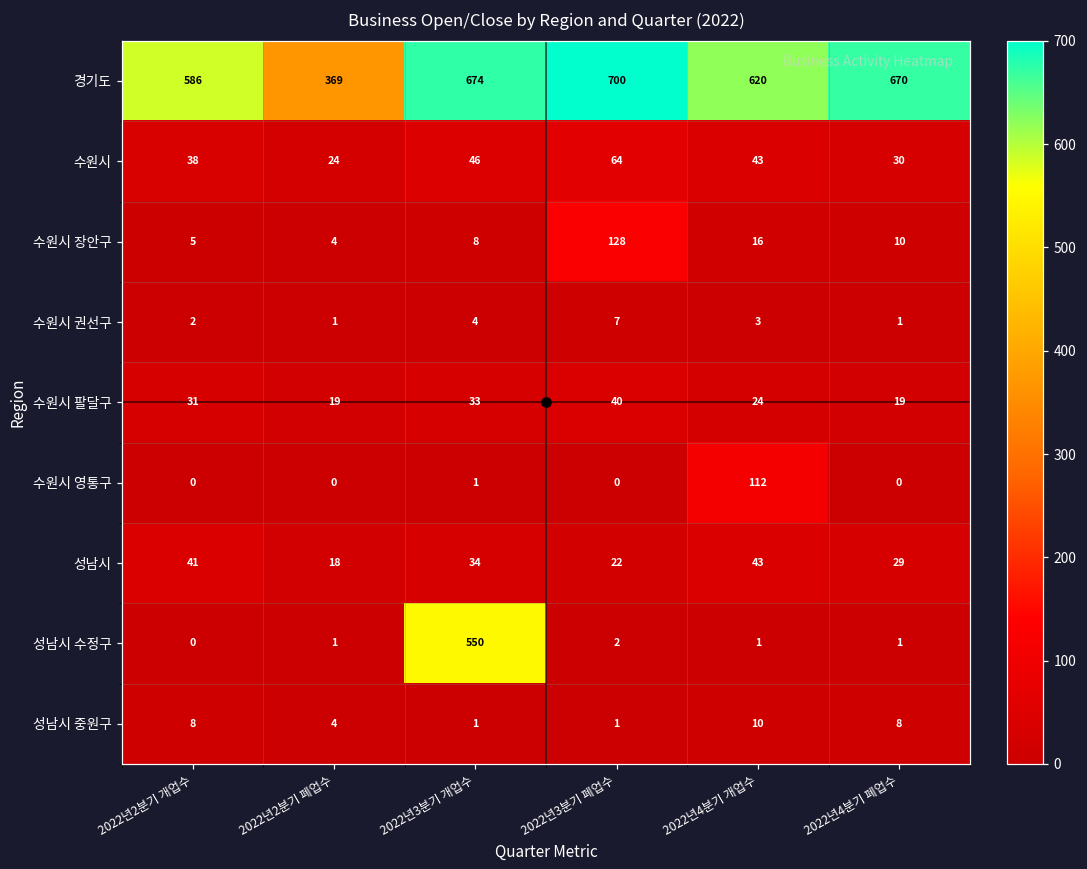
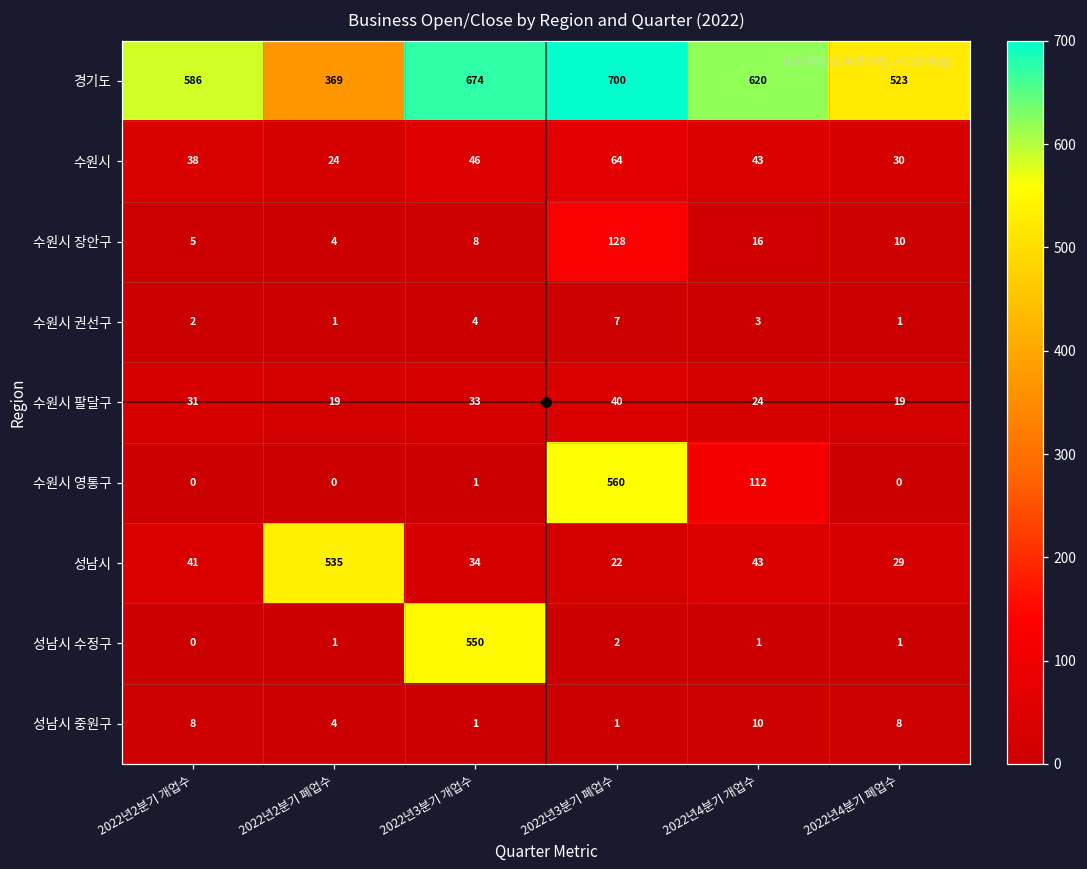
경기도, 2022년4분기 폐업수: 670 -> 523
수원시 영통구, 2022년3분기 폐업수: 0 -> 560
성남시, 2022년2분기 폐업수: 18 -> 535
